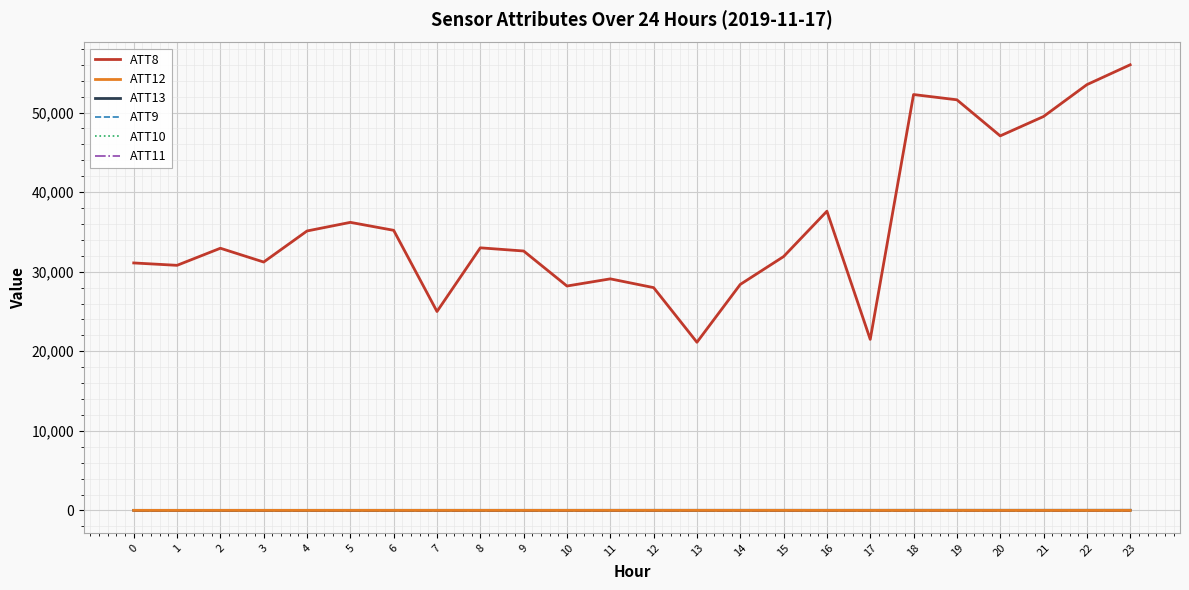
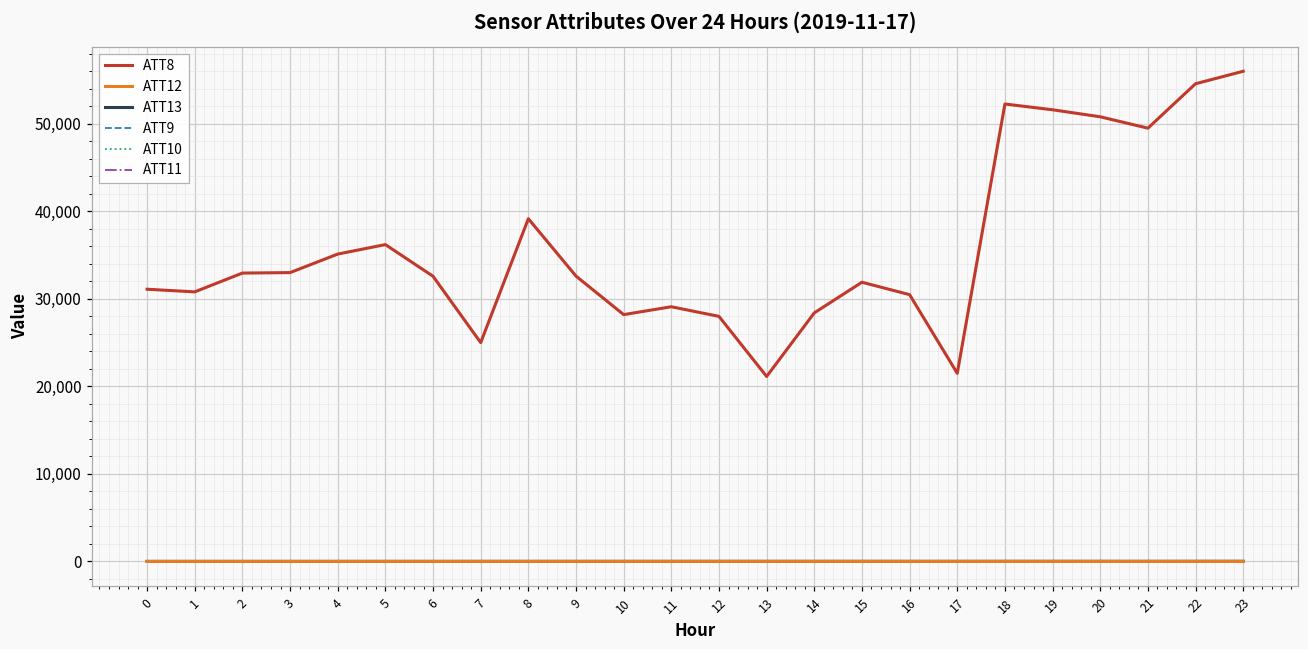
ATT8, 3: 31,000 -> 33,000
ATT8, 6: 35,000 -> 33,000
ATT8, 8: 33,000 -> 39,000
ATT8, 16: 38,000 -> 30,000
ATT8, 20: 47,000 -> 51,000
ATT8, 22: 54,000 -> 55,000
